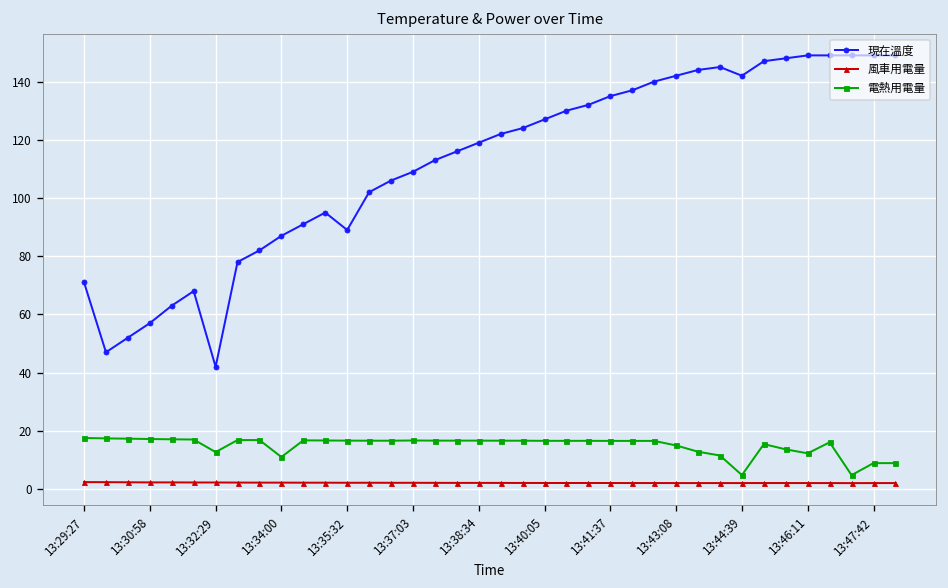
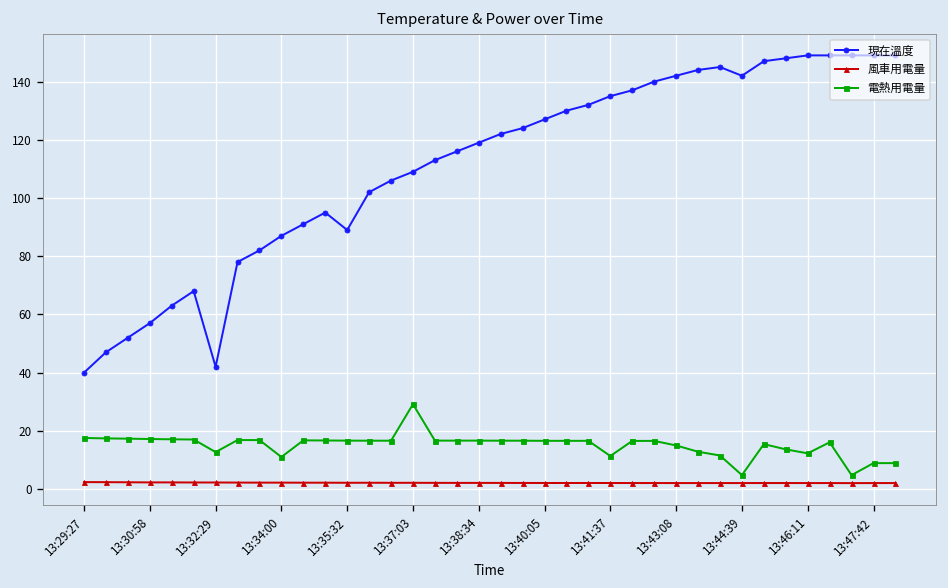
現在溫度, 13:29:27: 71 -> 40
電熱用電量, 13:37:03: 17 -> 29
電熱用電量, 13:41:37: 17 -> 11
